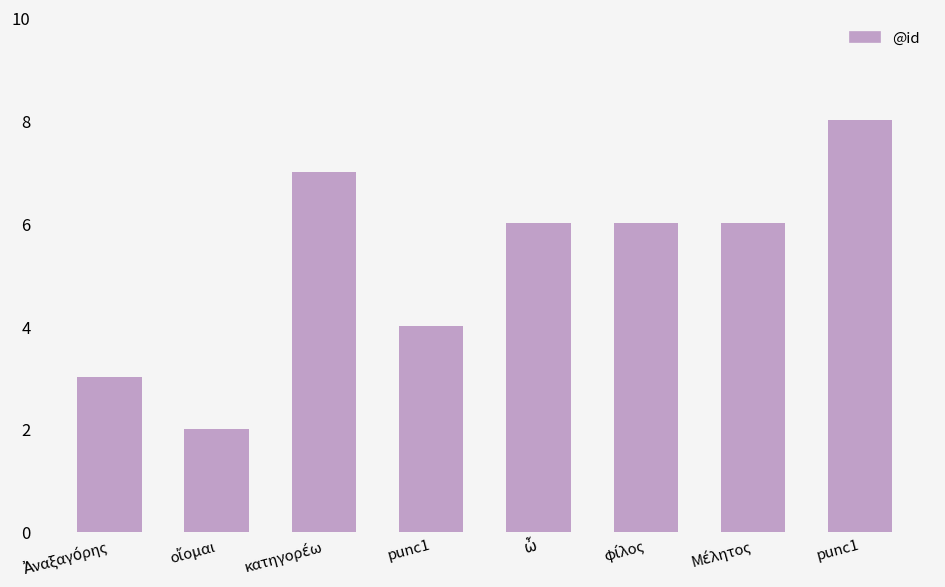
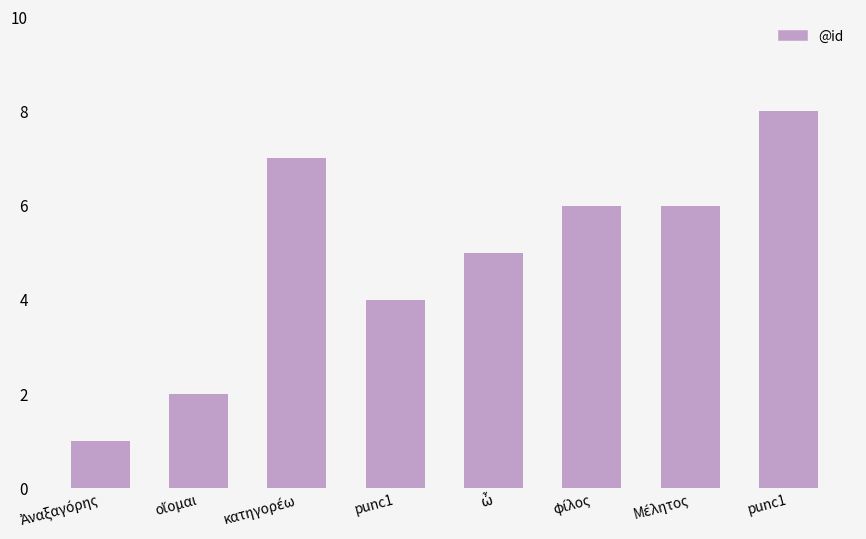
Ἀναξαγόρης: 3 -> 1
ὦ: 6 -> 5
